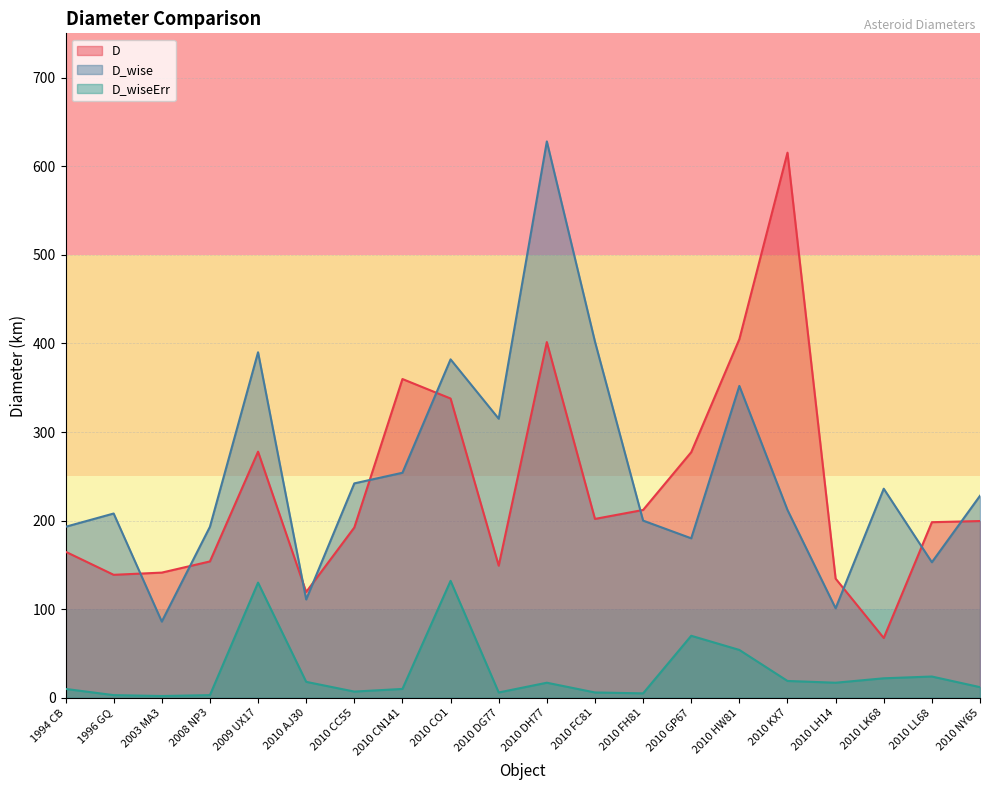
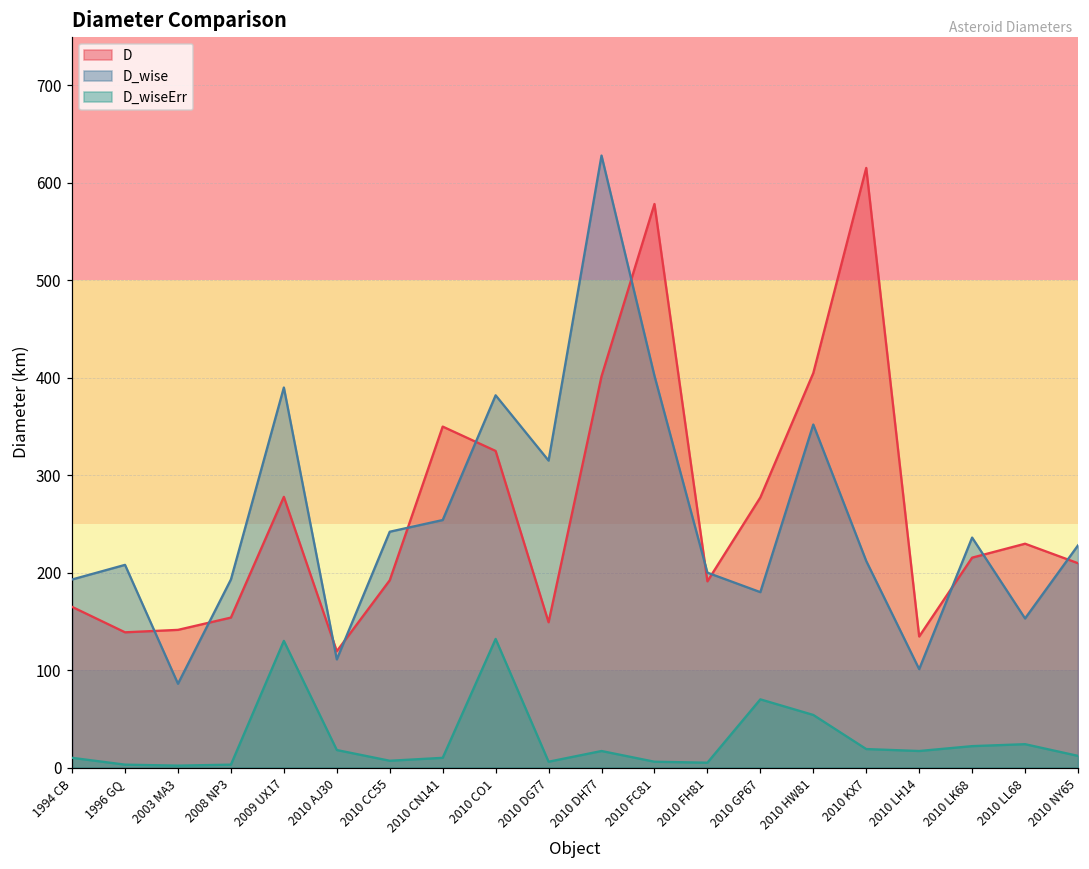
D, 2010 CN141: 360 -> 350
D, 2010 CO1: 340 -> 320
D, 2010 FC81: 200 -> 580
D, 2010 FH81: 210 -> 190
D, 2010 LK68: 70 -> 220
D, 2010 LL68: 200 -> 230
D, 2010 NY65: 200 -> 210
